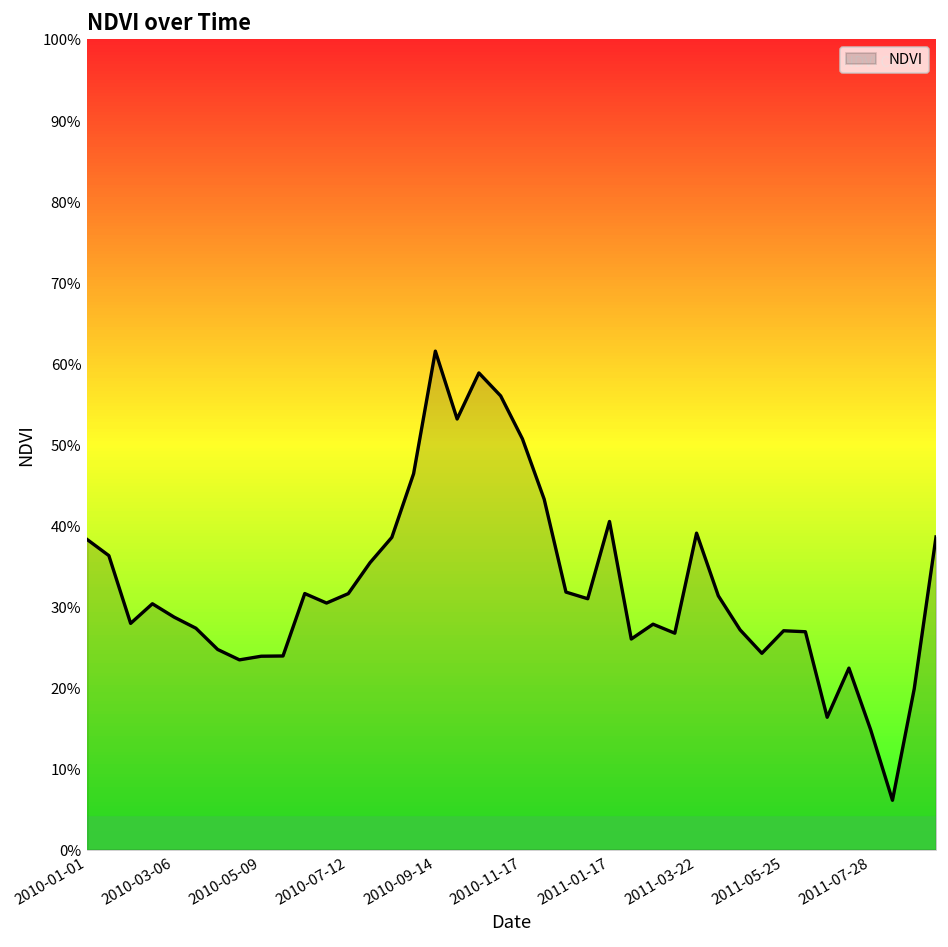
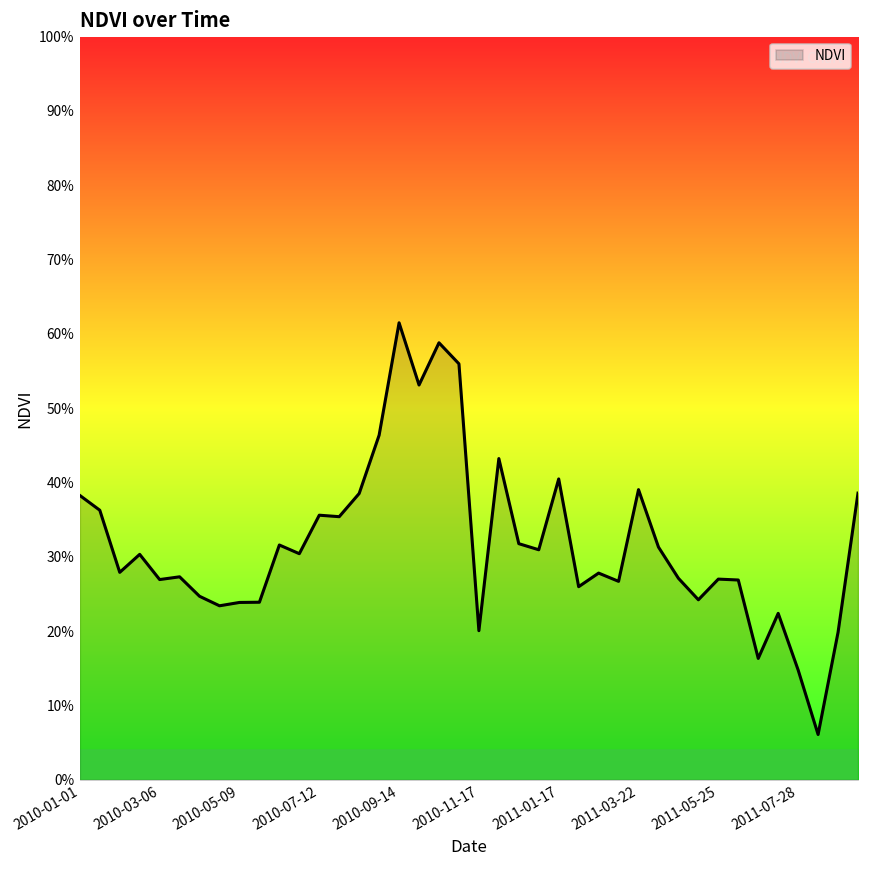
2010-03-06: 29% -> 27%
2010-07-12: 32% -> 36%
2010-11-17: 51% -> 20%
